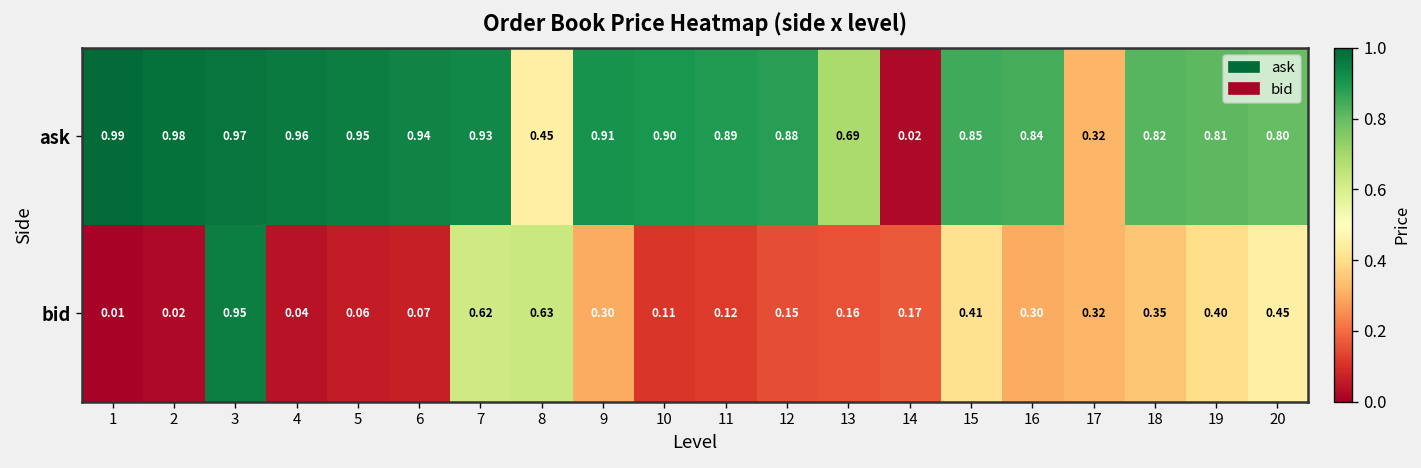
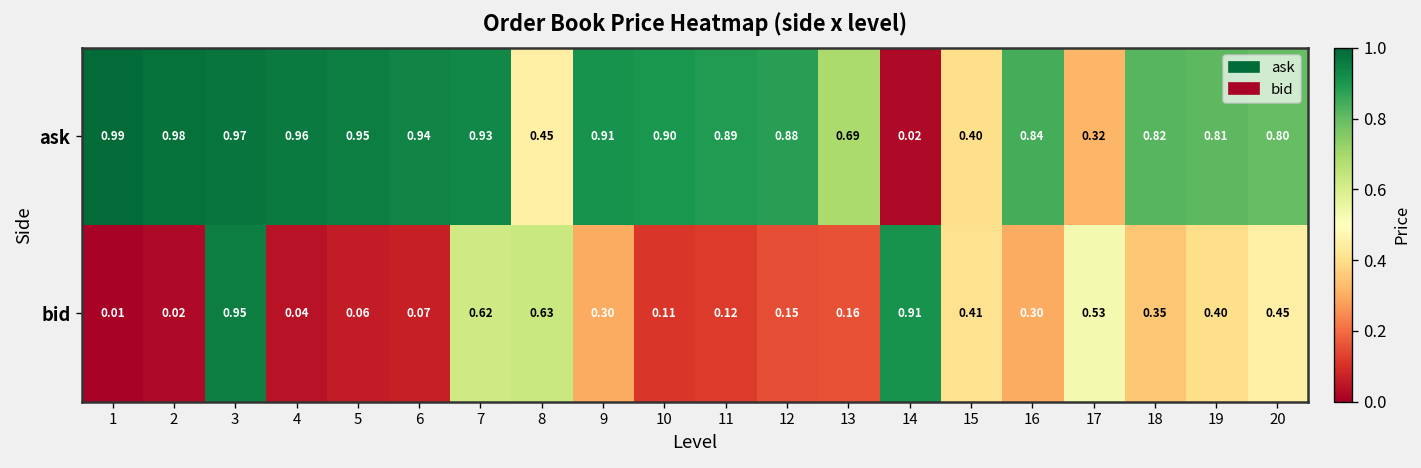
ask, 15: 0.85 -> 0.40
bid, 14: 0.17 -> 0.91
bid, 17: 0.32 -> 0.53
